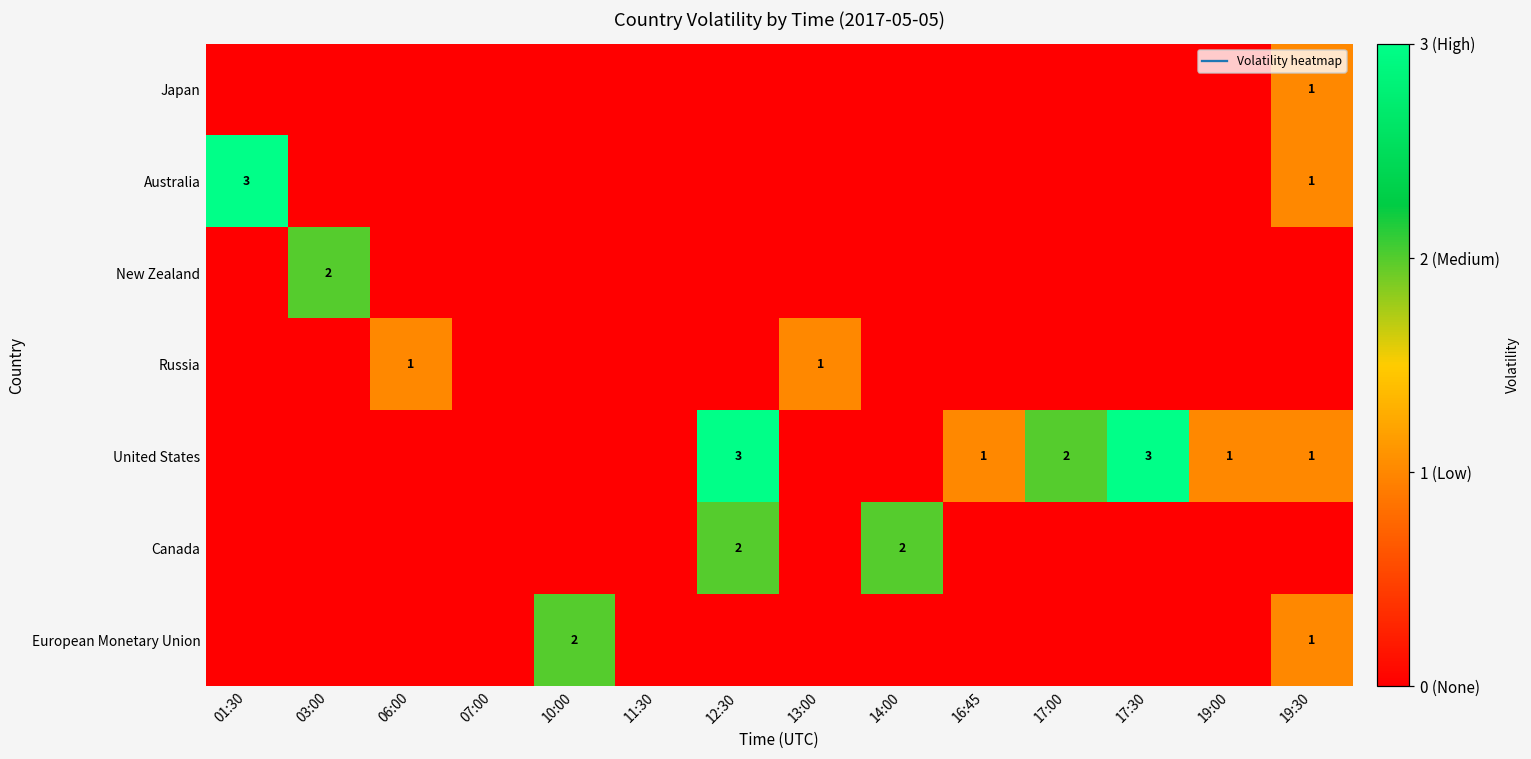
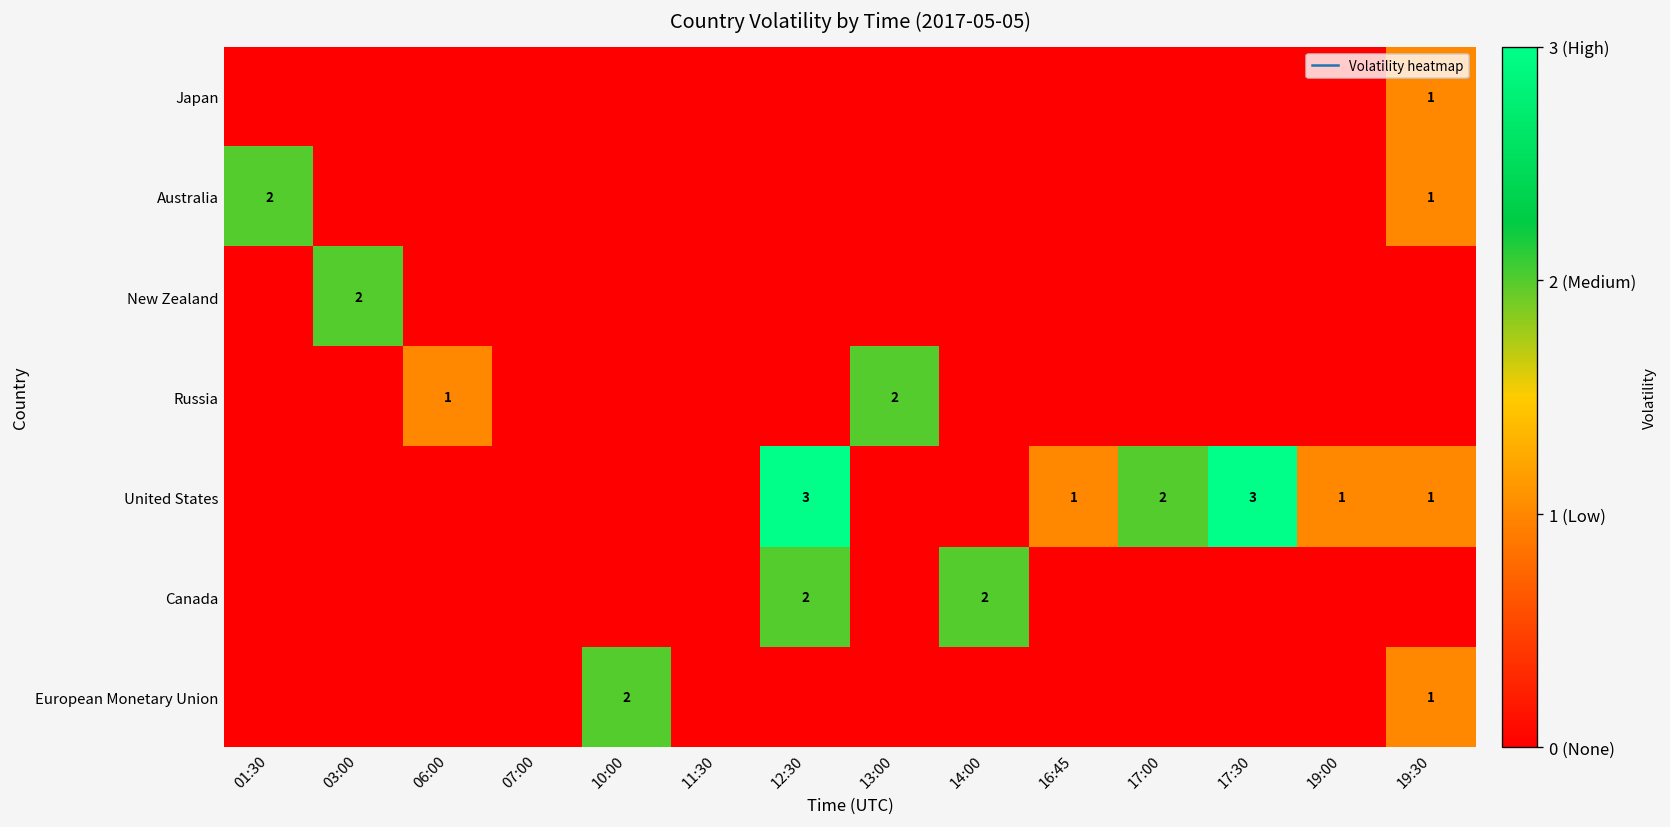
Australia, 01:30: 3 -> 2
Russia, 13:00: 1 -> 2
